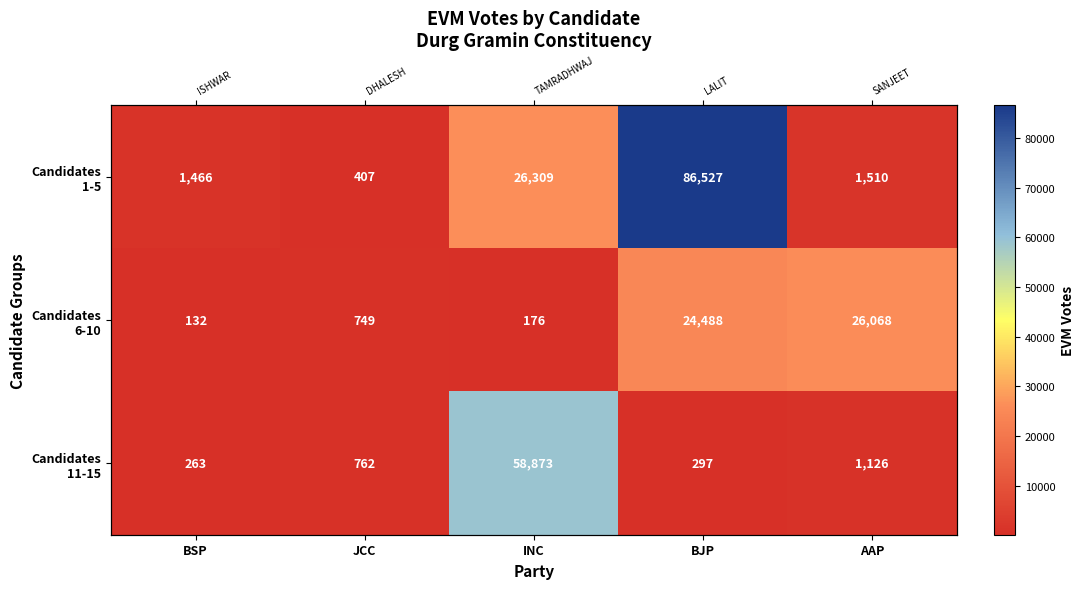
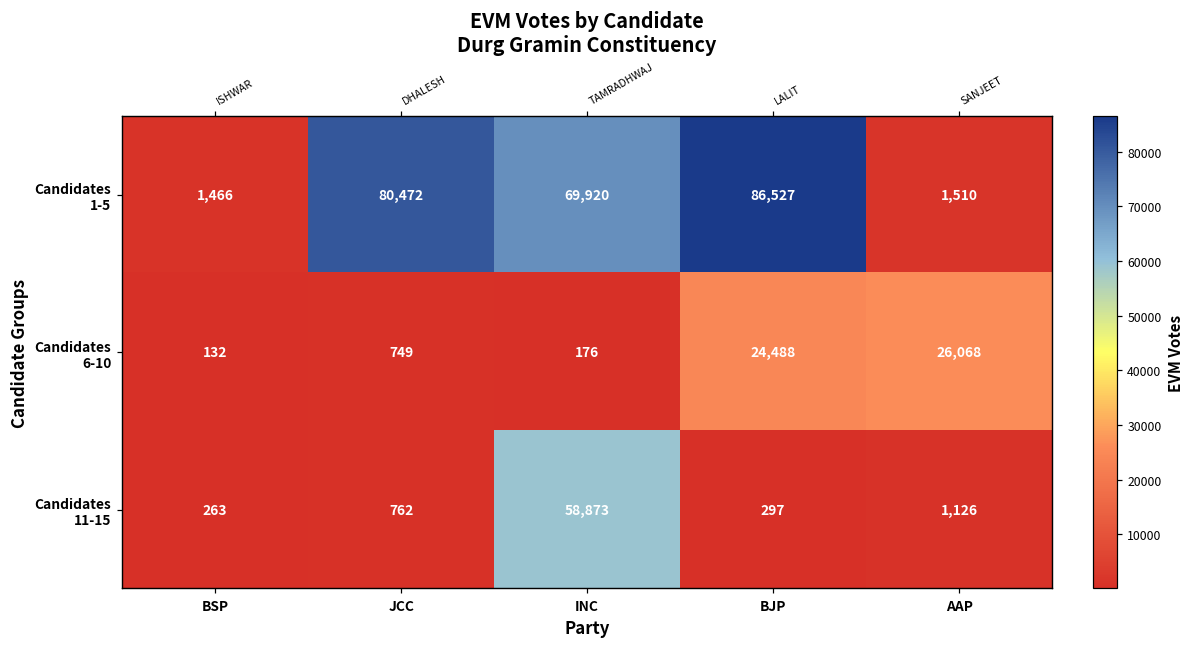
Candidates 1-5, JCC: 407 -> 80,472
Candidates 1-5, INC: 26,309 -> 69,920
